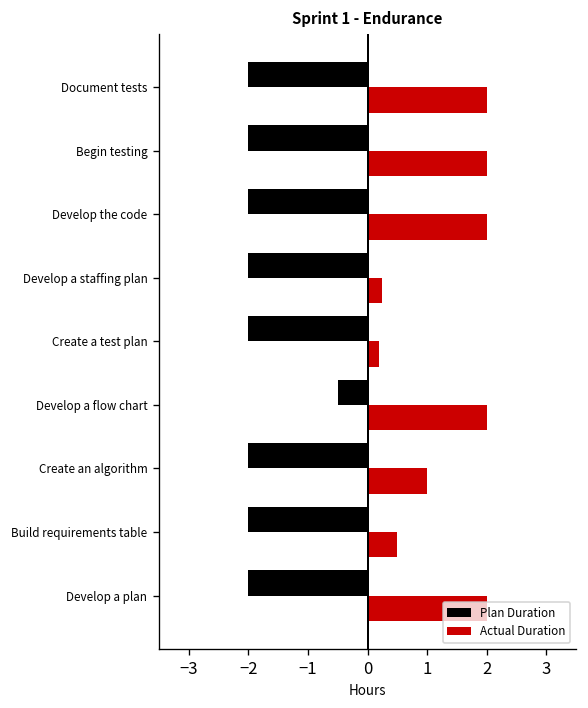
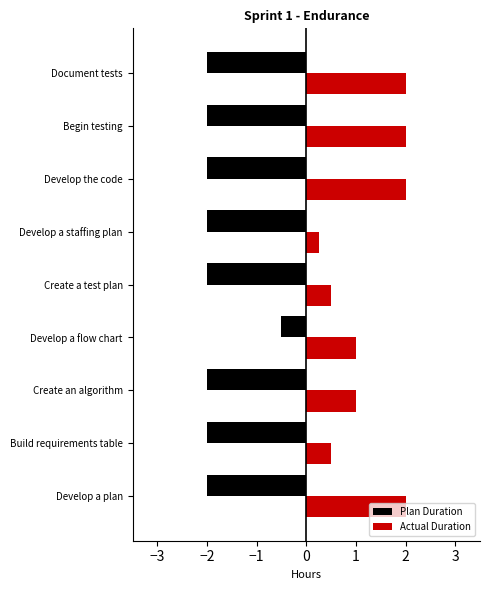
Actual Duration, Create a test plan: 0.2 -> 0.5
Actual Duration, Develop a flow chart: 2 -> 1
